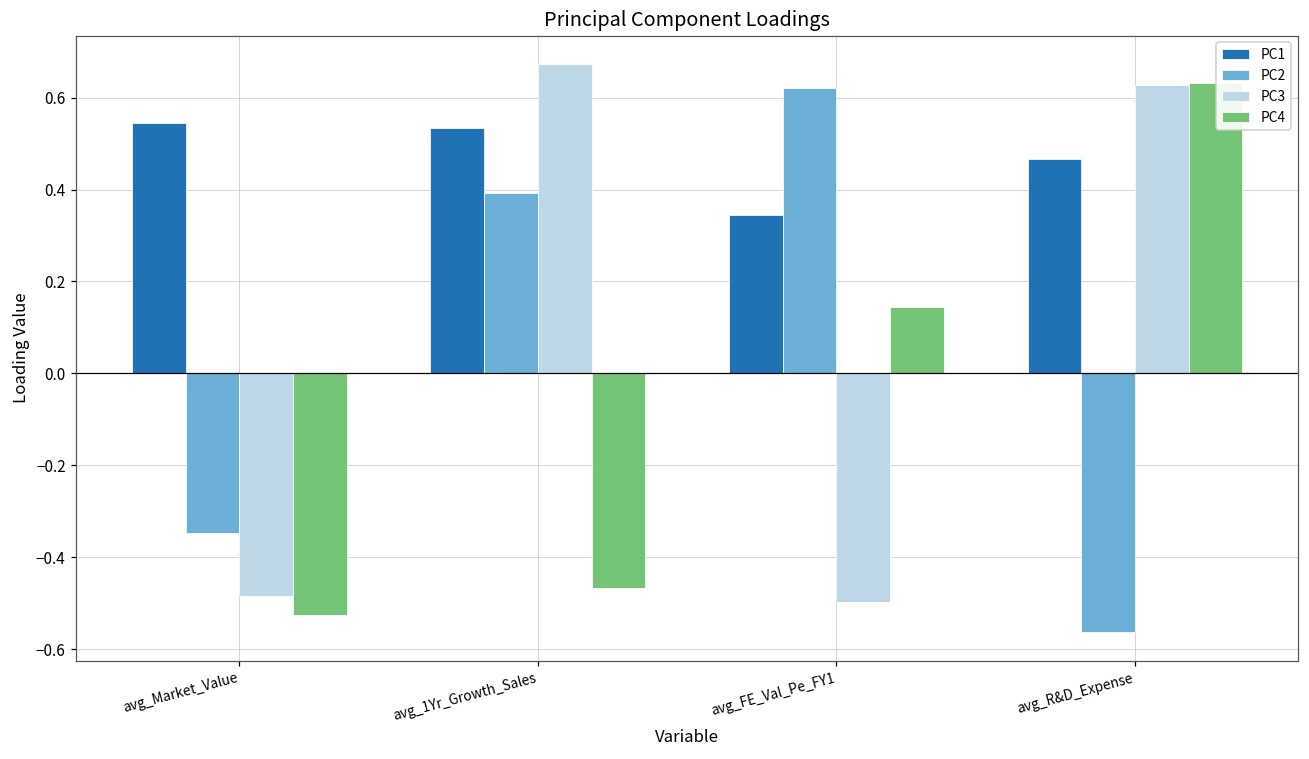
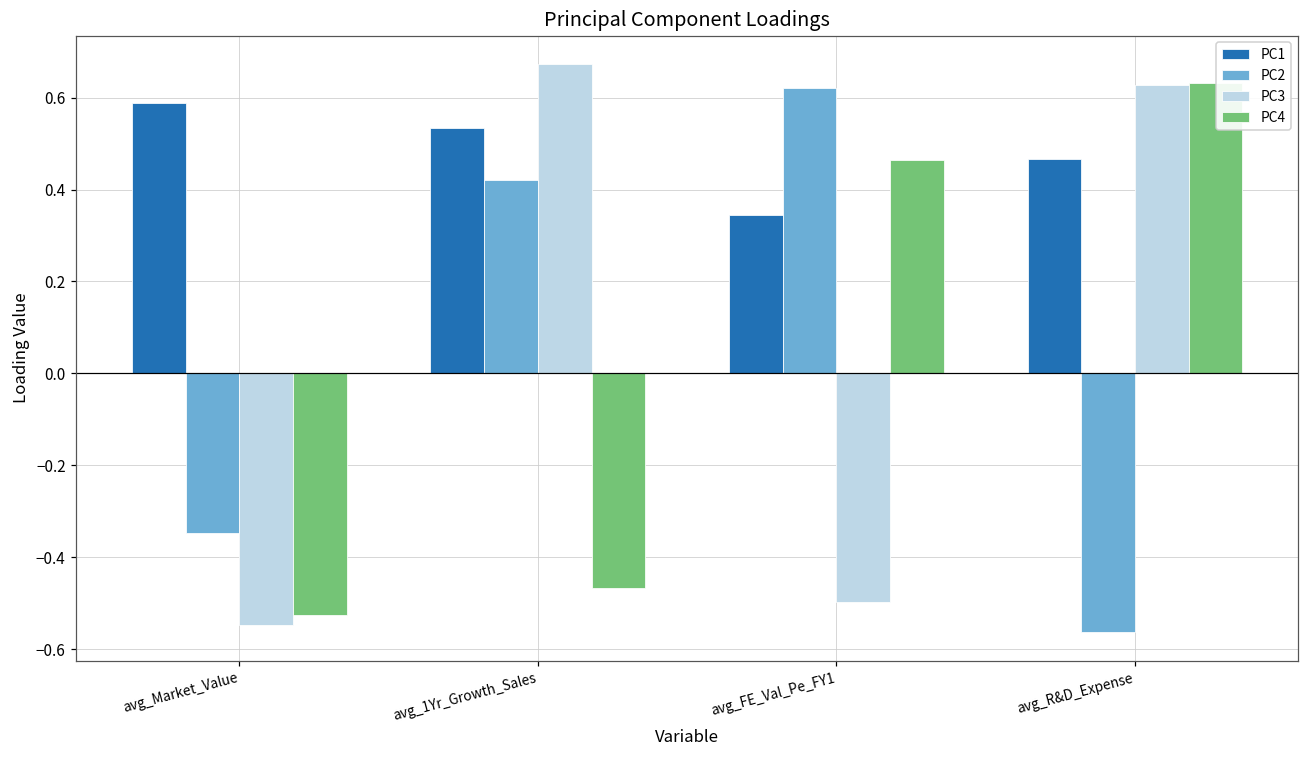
PC1, avg_Market_Value: 0.55 -> 0.59
PC3, avg_Market_Value: -0.48 -> -0.55
PC2, avg_1Yr_Growth_Sales: 0.39 -> 0.42
PC4, avg_FE_Val_Pe_FY1: 0.15 -> 0.46
